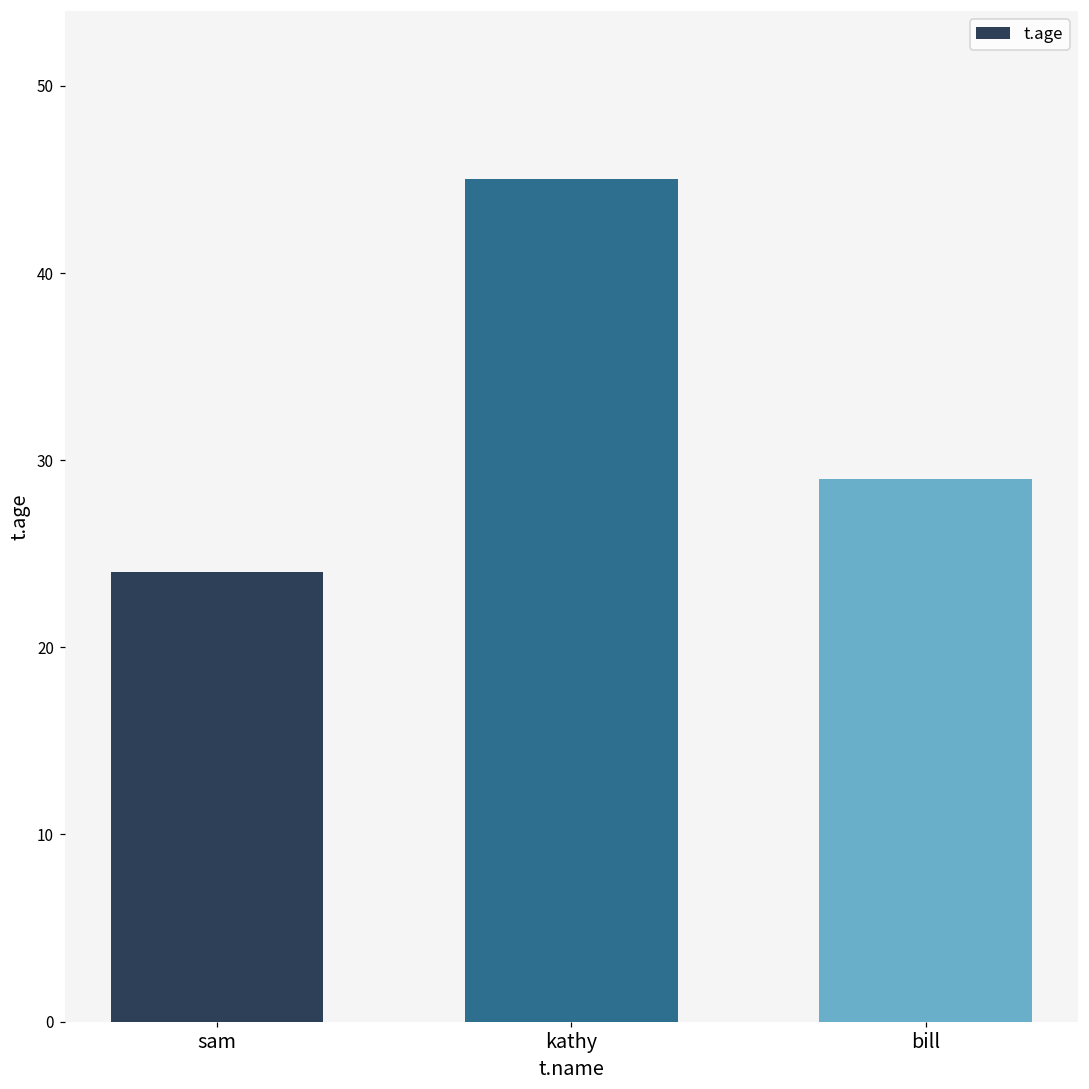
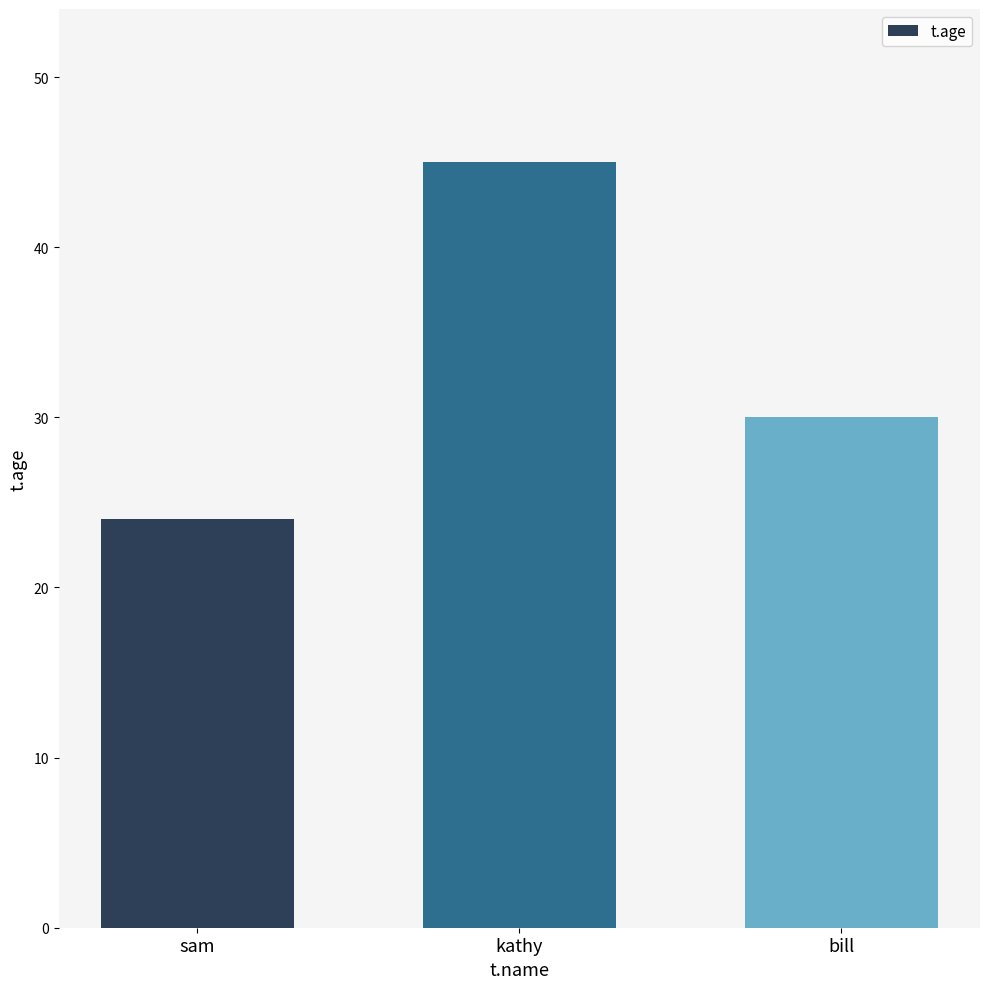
bill: 29 -> 30
